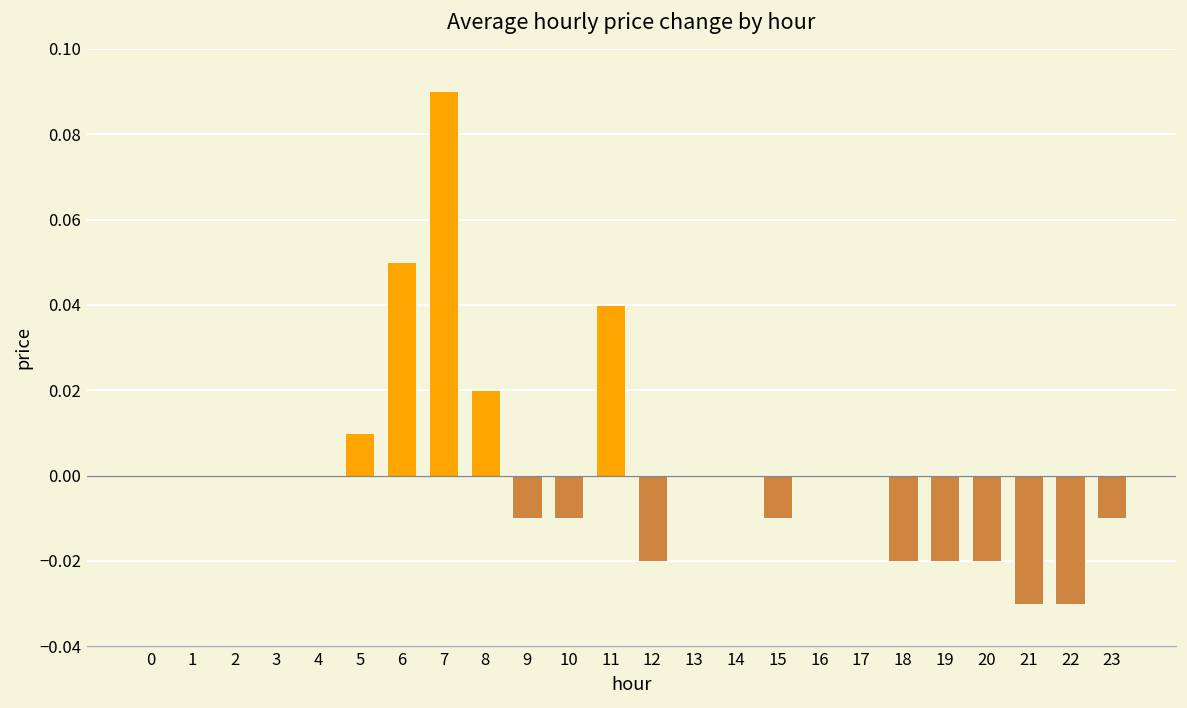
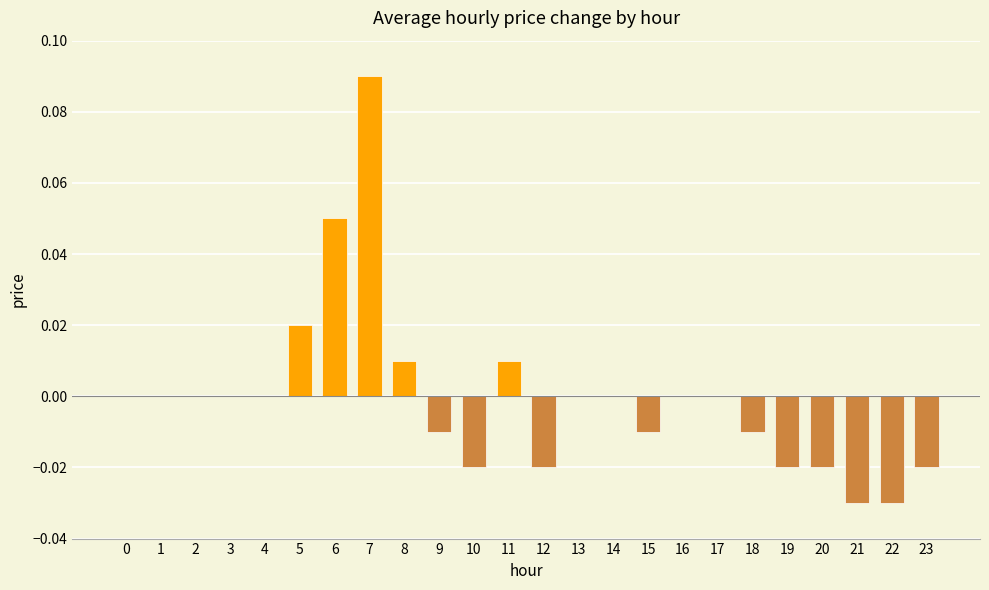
5: 0.01 -> 0.02
8: 0.02 -> 0.01
10: -0.01 -> -0.02
11: 0.04 -> 0.01
18: -0.02 -> -0.01
23: -0.01 -> -0.02
